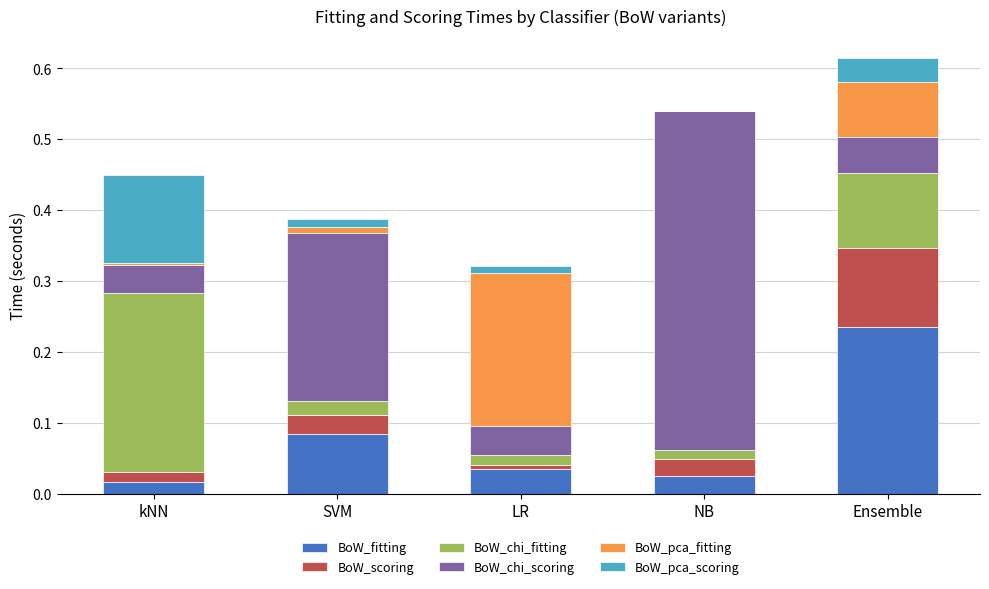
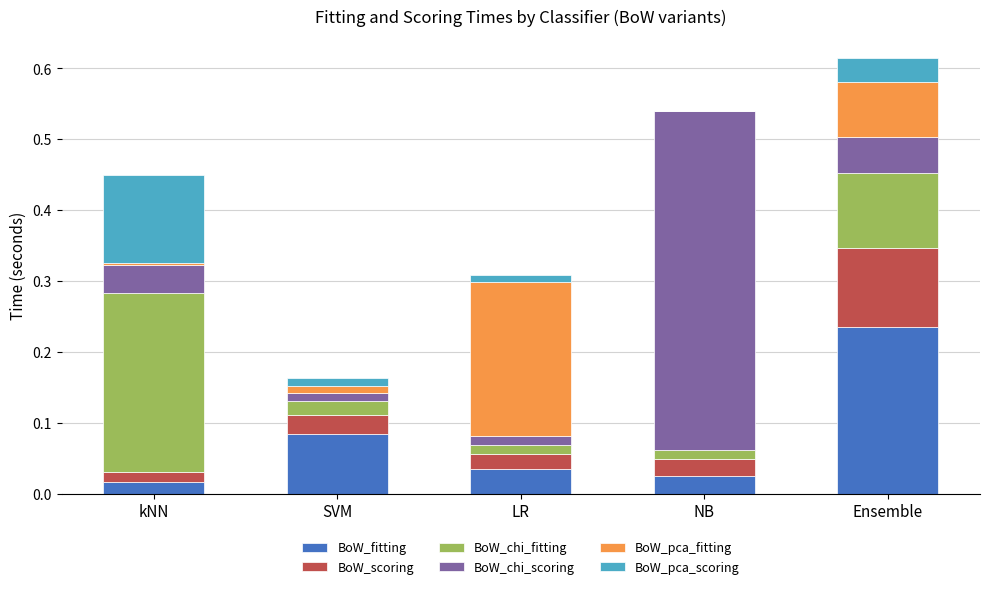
BoW_chi_scoring, SVM: 0.24 -> 0.01
BoW_scoring, LR: 0.01 -> 0.02
BoW_chi_scoring, LR: 0.04 -> 0.01
